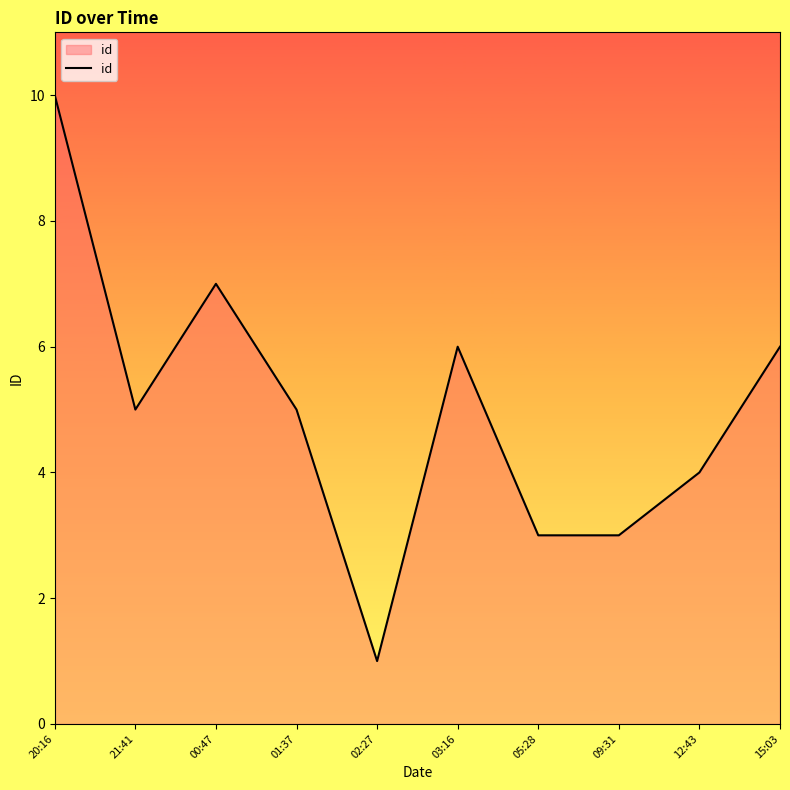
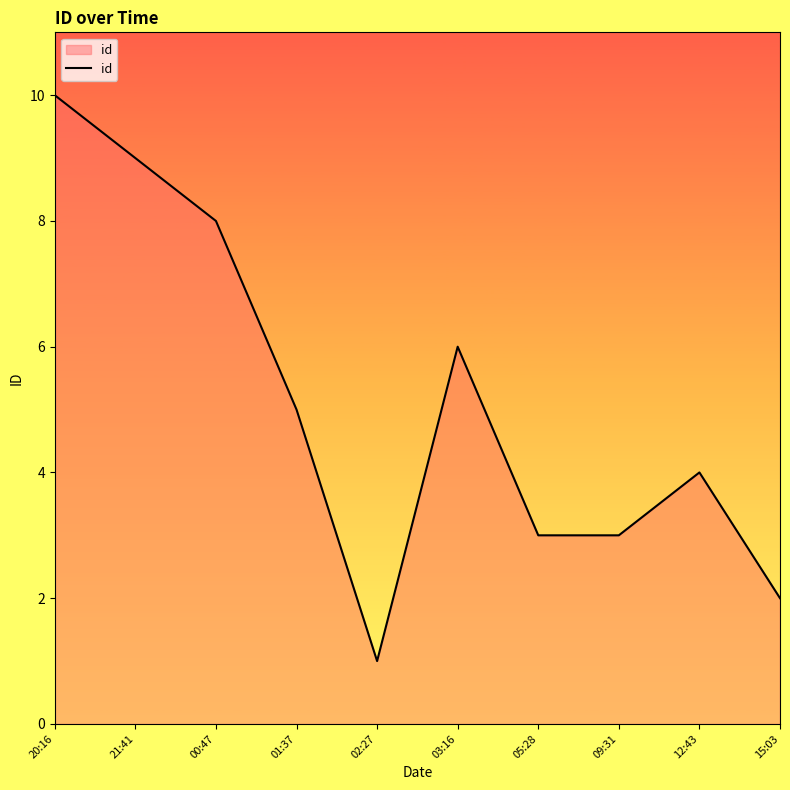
21:41: 5 -> 9
00:47: 7 -> 8
15:03: 6 -> 2
